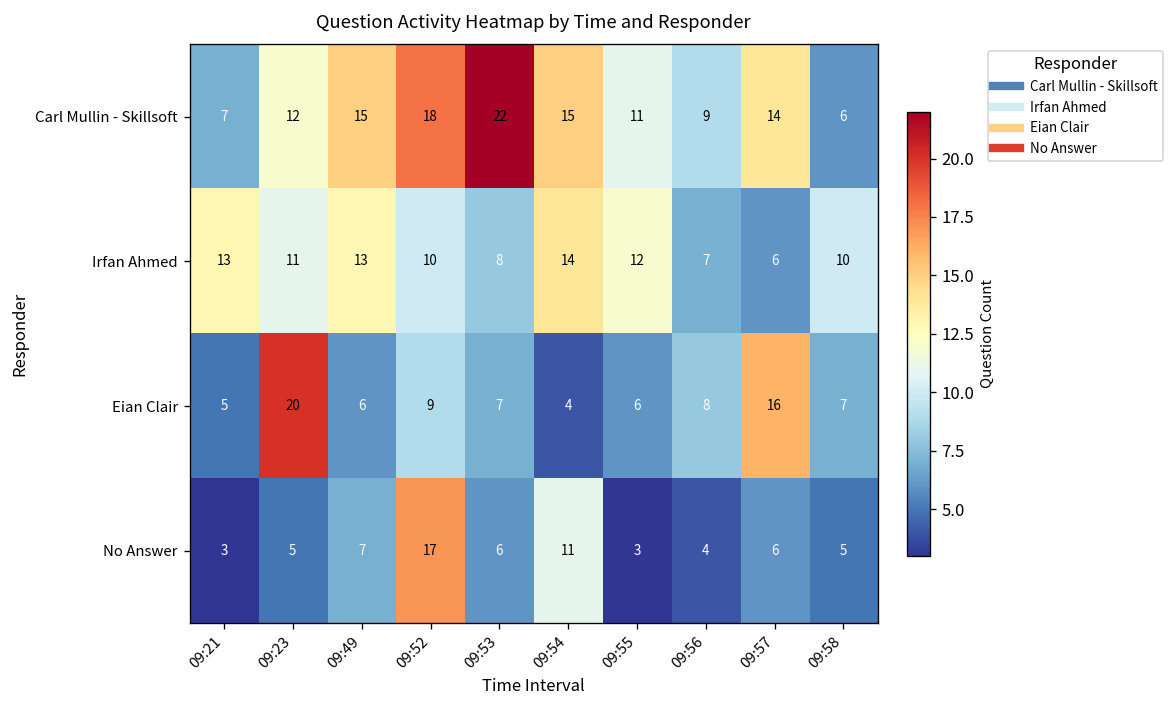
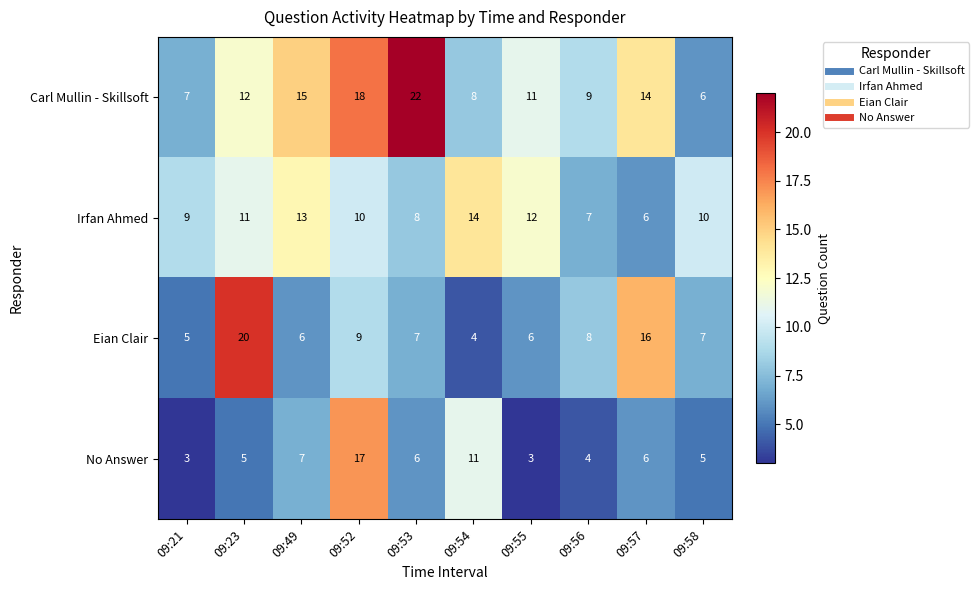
Carl Mullin - Skillsoft, 09:54: 15 -> 8
Irfan Ahmed, 09:21: 13 -> 9
